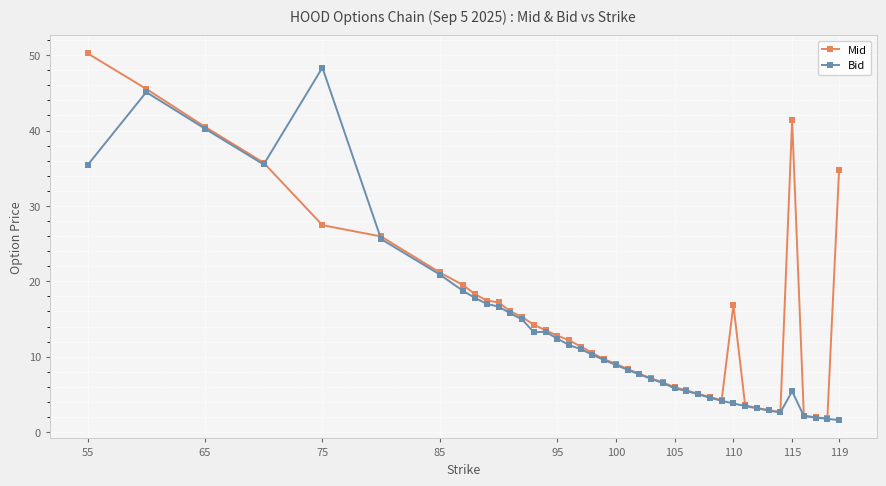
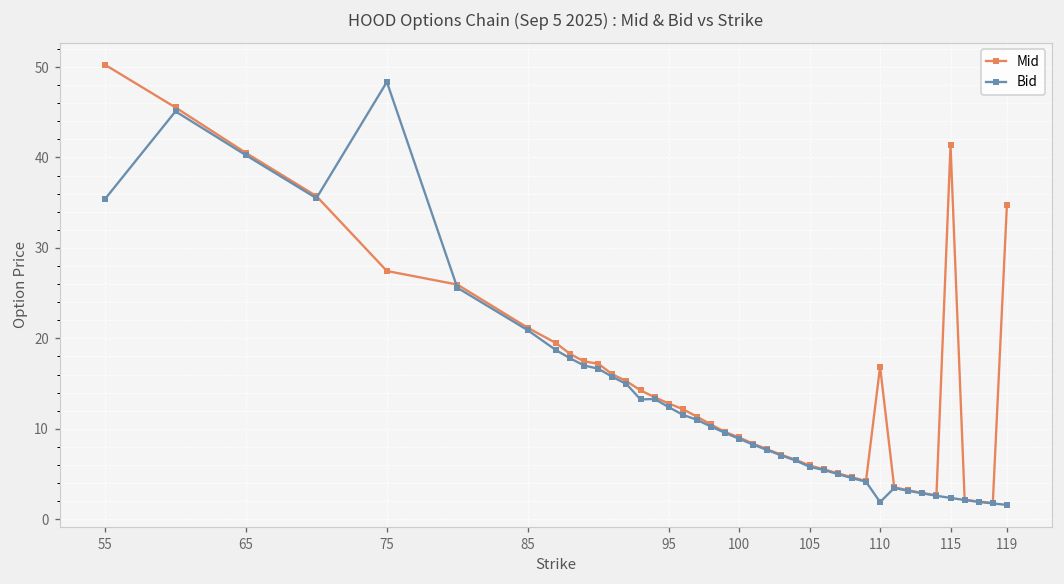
Bid, 110: 4 -> 2
Bid, 115: 5 -> 2
